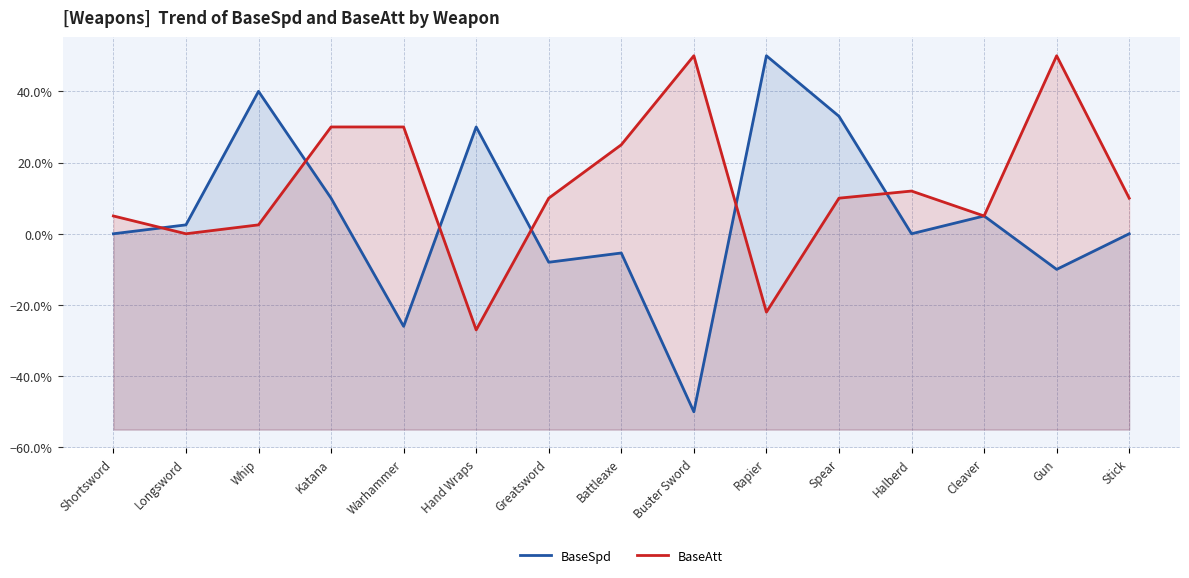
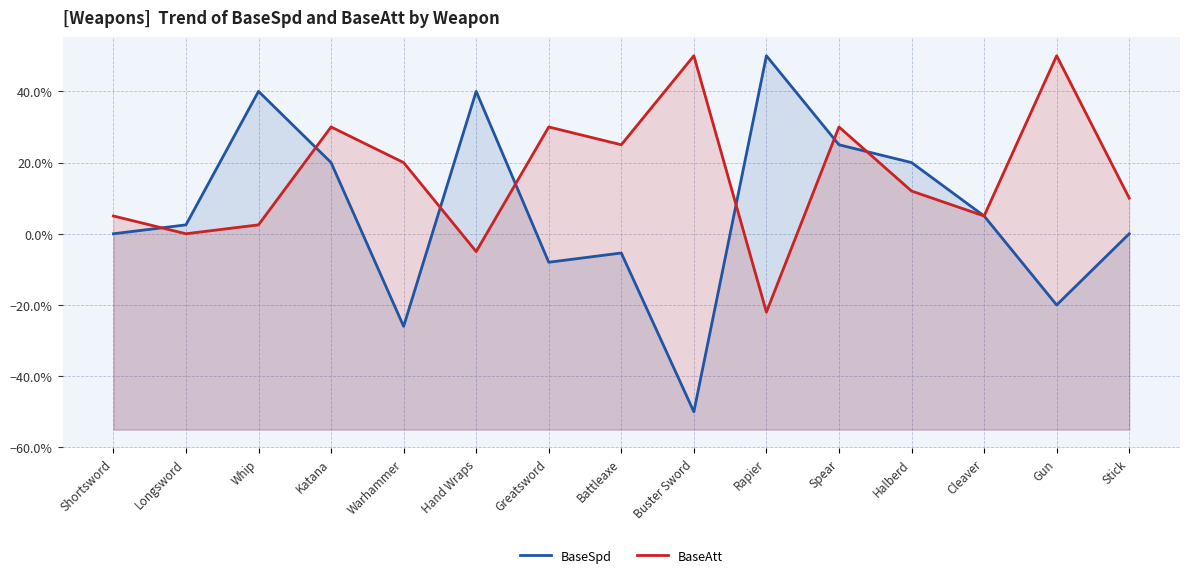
BaseSpd, Katana: 10% -> 20%
BaseAtt, Warhammer: 30% -> 20%
BaseSpd, Hand Wraps: 30% -> 40%
BaseAtt, Hand Wraps: -27% -> -5%
BaseAtt, Greatsword: 10% -> 30%
BaseSpd, Spear: 33% -> 25%
BaseAtt, Spear: 10% -> 30%
BaseSpd, Halberd: 0% -> 20%
BaseSpd, Gun: -10% -> -20%
